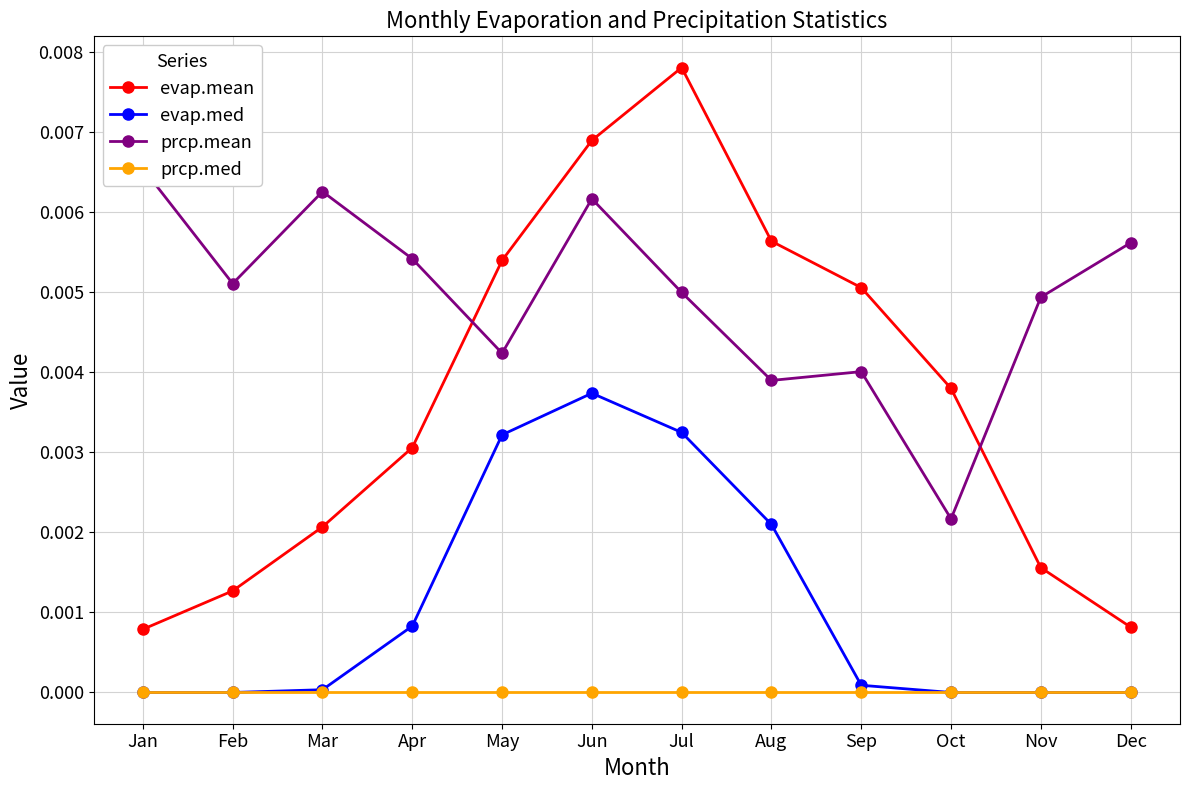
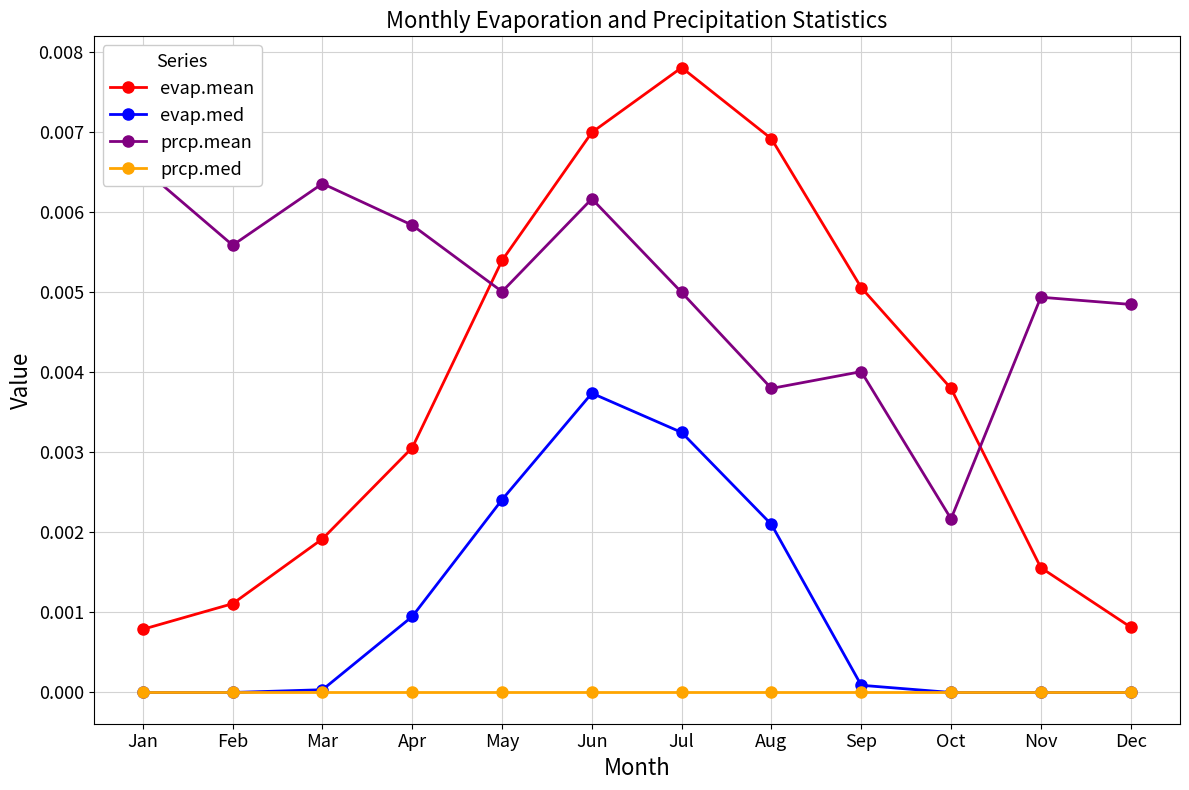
evap.mean, Feb: 0.0013 -> 0.0011
prcp.mean, Feb: 0.0051 -> 0.0056
evap.mean, Mar: 0.0021 -> 0.0019
prcp.mean, Mar: 0.0063 -> 0.0064
evap.med, Apr: 0.0008 -> 0.0010
prcp.mean, Apr: 0.0054 -> 0.0058
evap.med, May: 0.0032 -> 0.0024
prcp.mean, May: 0.0042 -> 0.0050
evap.mean, Jun: 0.0069 -> 0.0070
evap.mean, Aug: 0.0056 -> 0.0069
prcp.mean, Aug: 0.0039 -> 0.0038
prcp.mean, Dec: 0.0056 -> 0.0049
